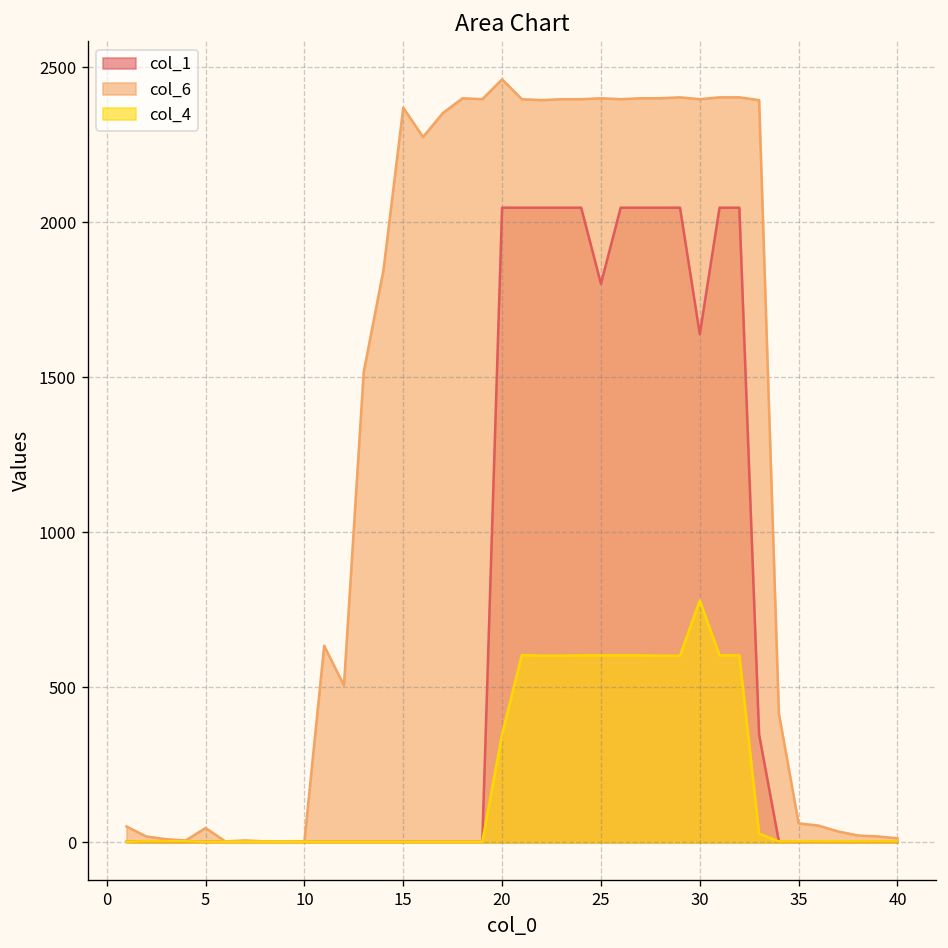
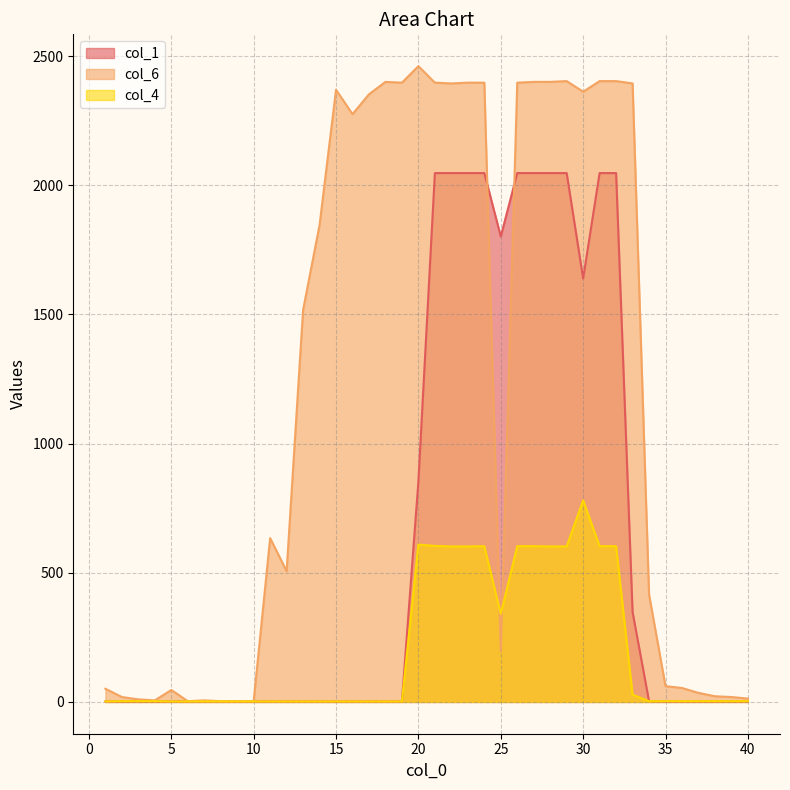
col_1, 20: 2050 -> 850
col_4, 20: 350 -> 610
col_6, 25: 2400 -> 200
col_4, 25: 600 -> 340
col_6, 30: 2400 -> 2360
